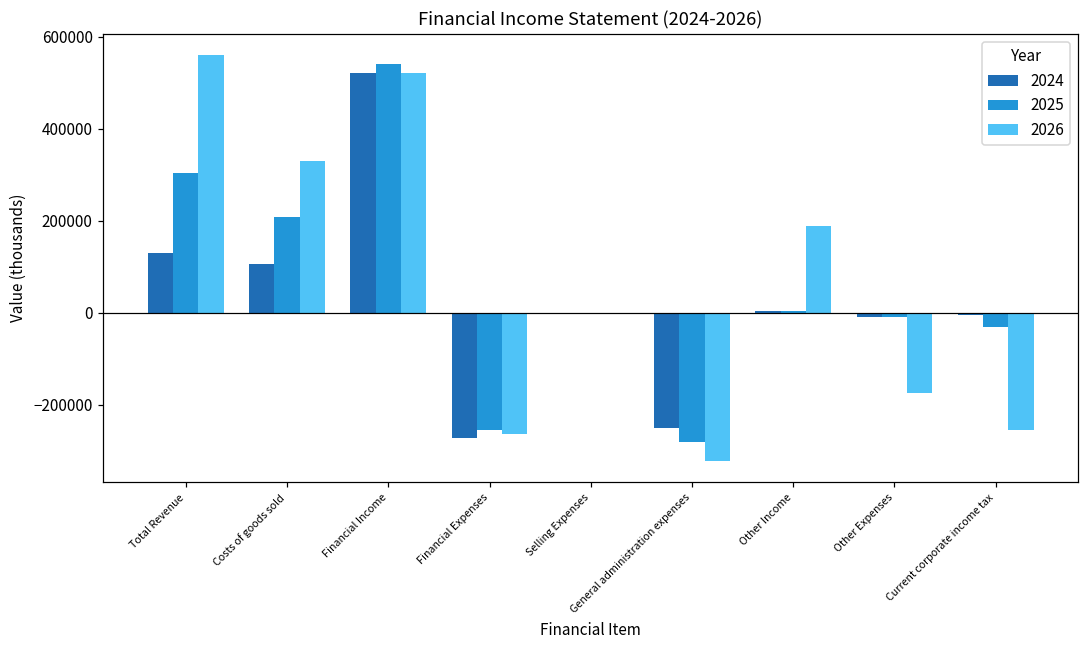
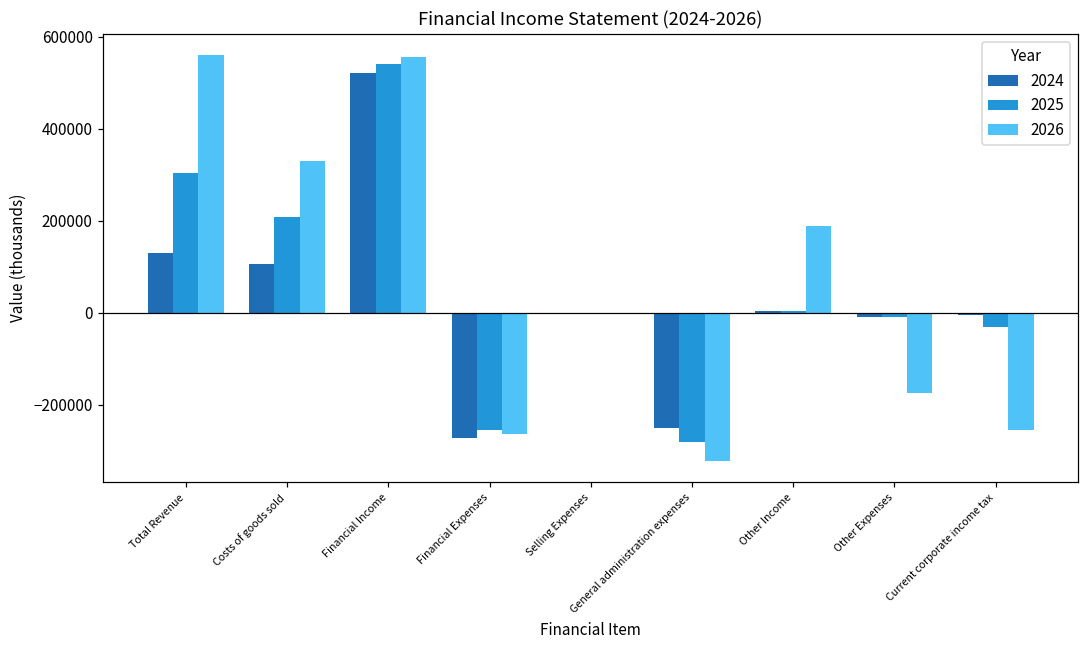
2026, Financial Income: 520000 -> 560000
